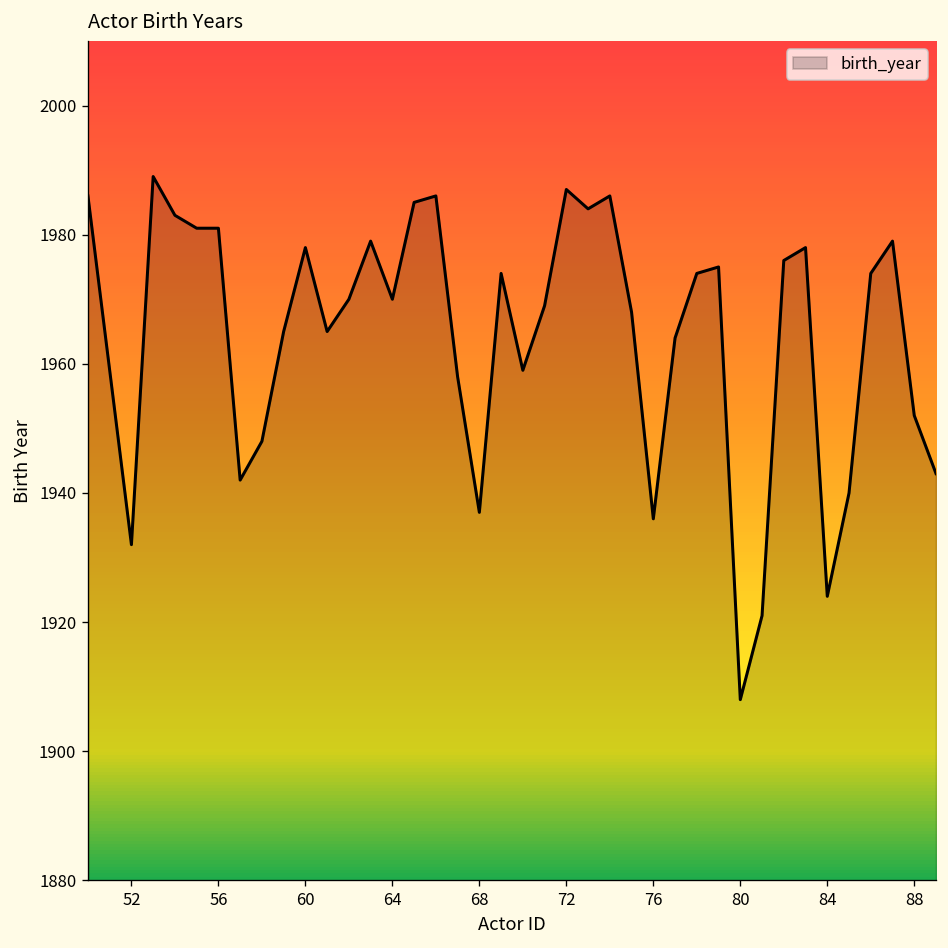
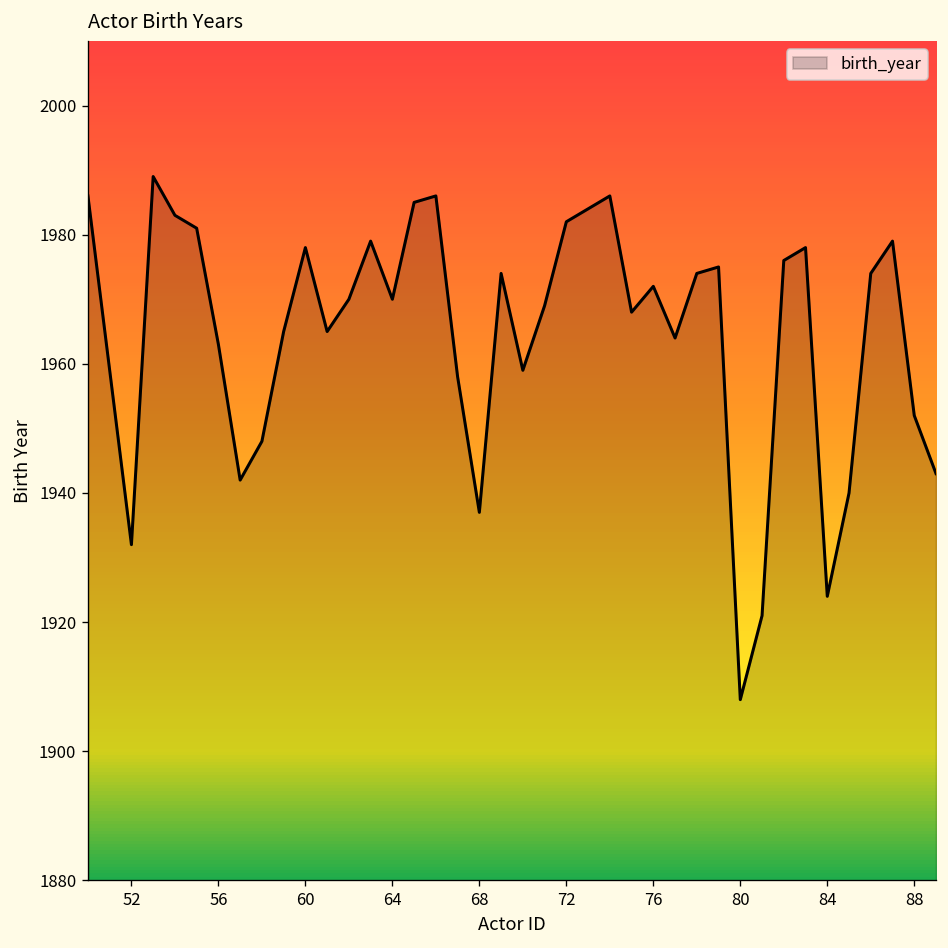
56: 1981 -> 1963
72: 1987 -> 1982
76: 1936 -> 1972
